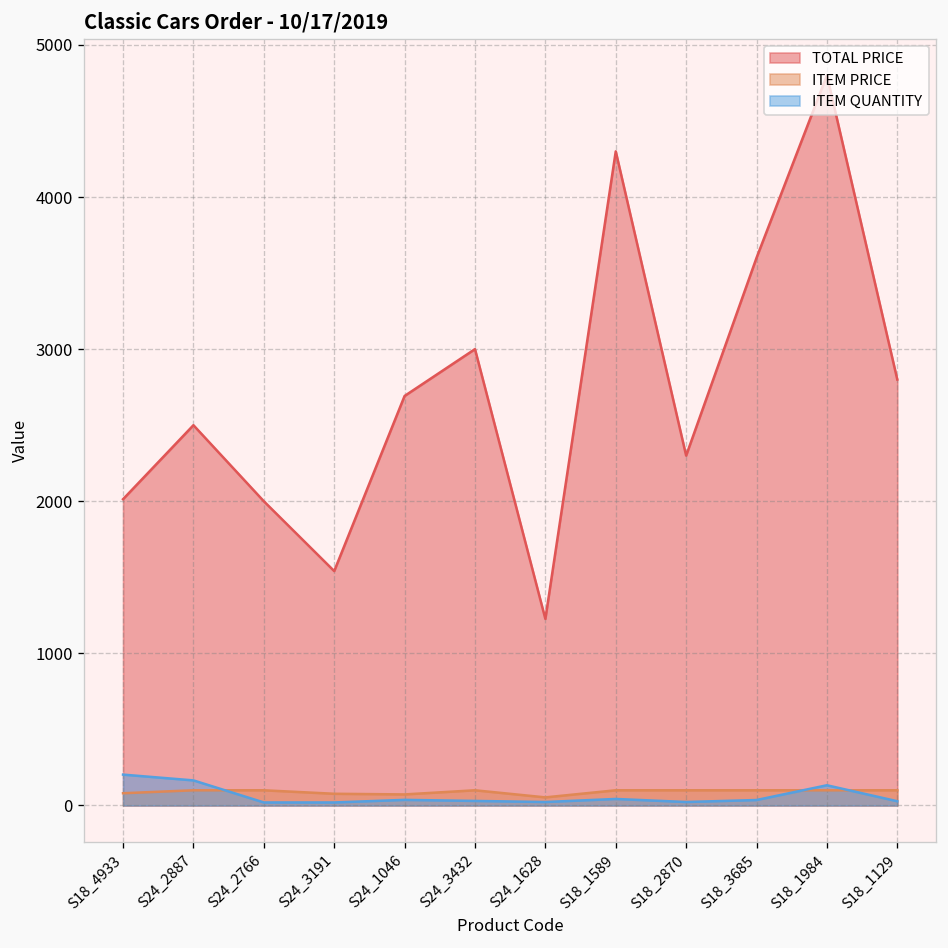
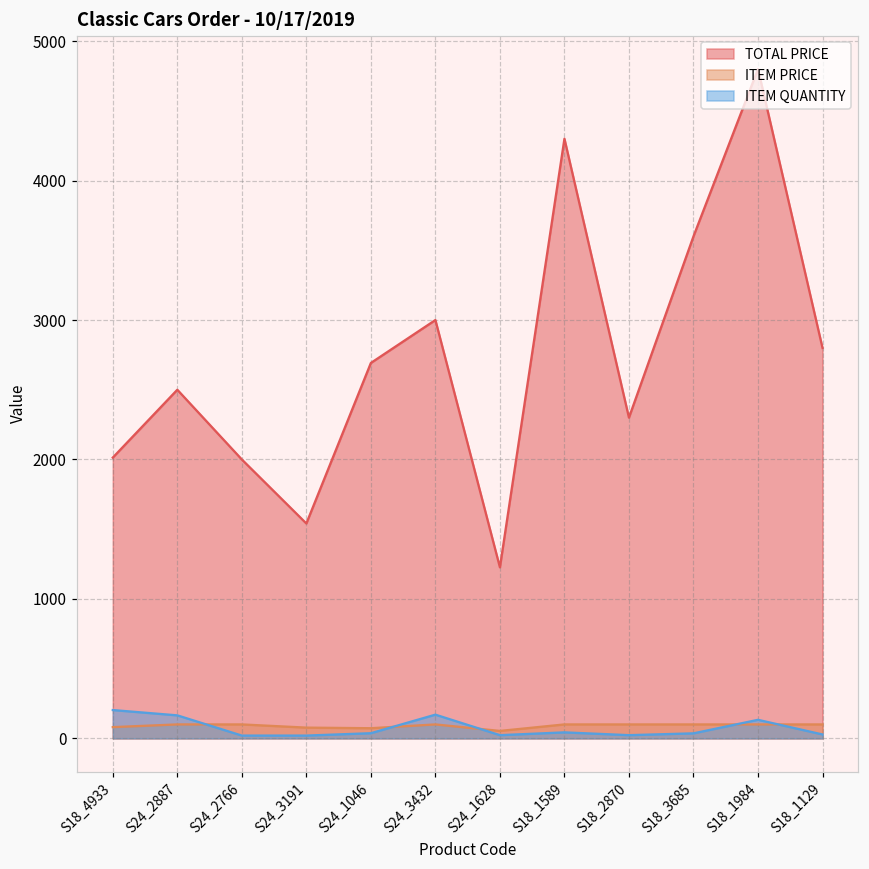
ITEM QUANTITY, S24_3432: 30 -> 170
